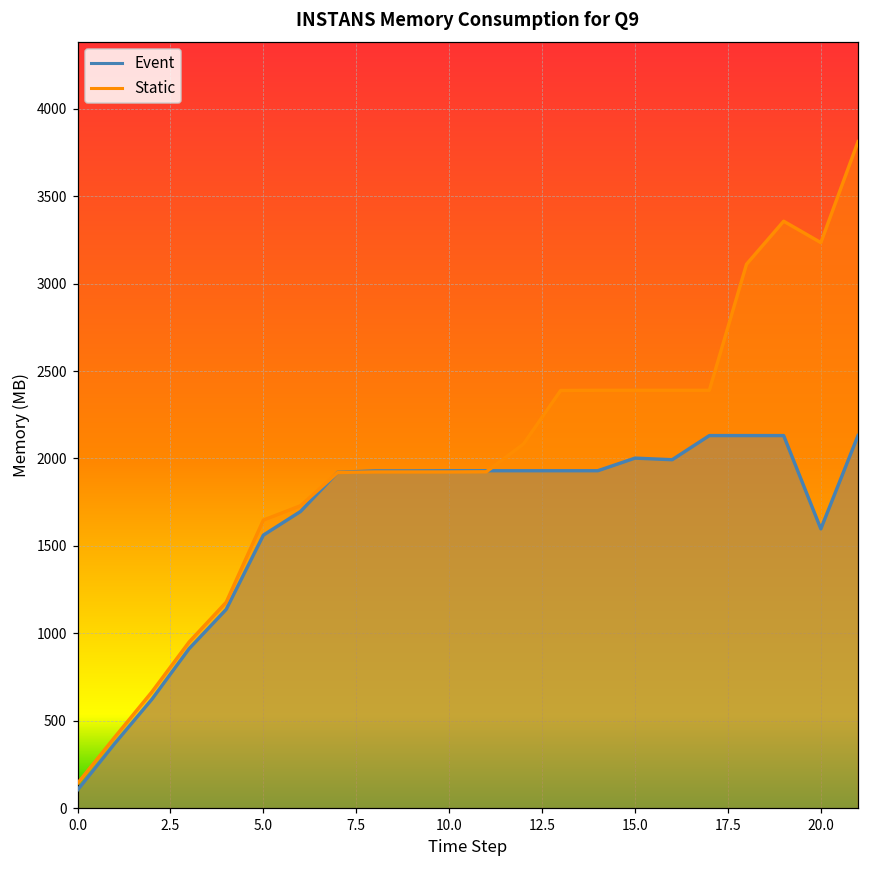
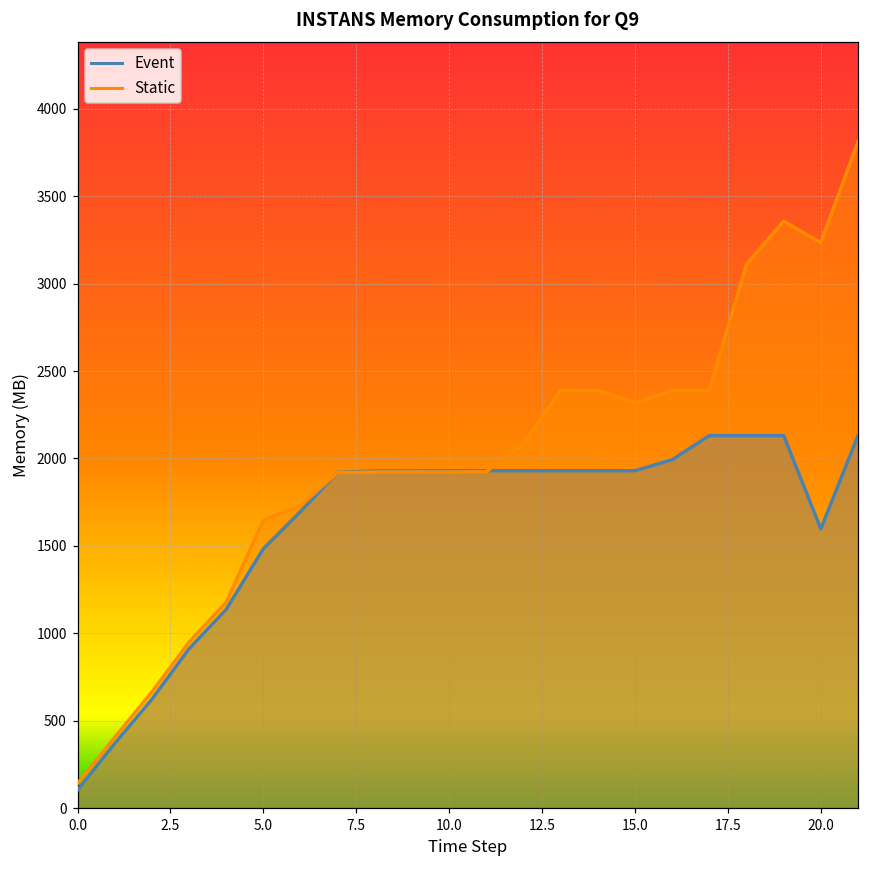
Event, 5.0: 1560 -> 1480
Event, 15.0: 2000 -> 1930
Static, 15.0: 2390 -> 2320
